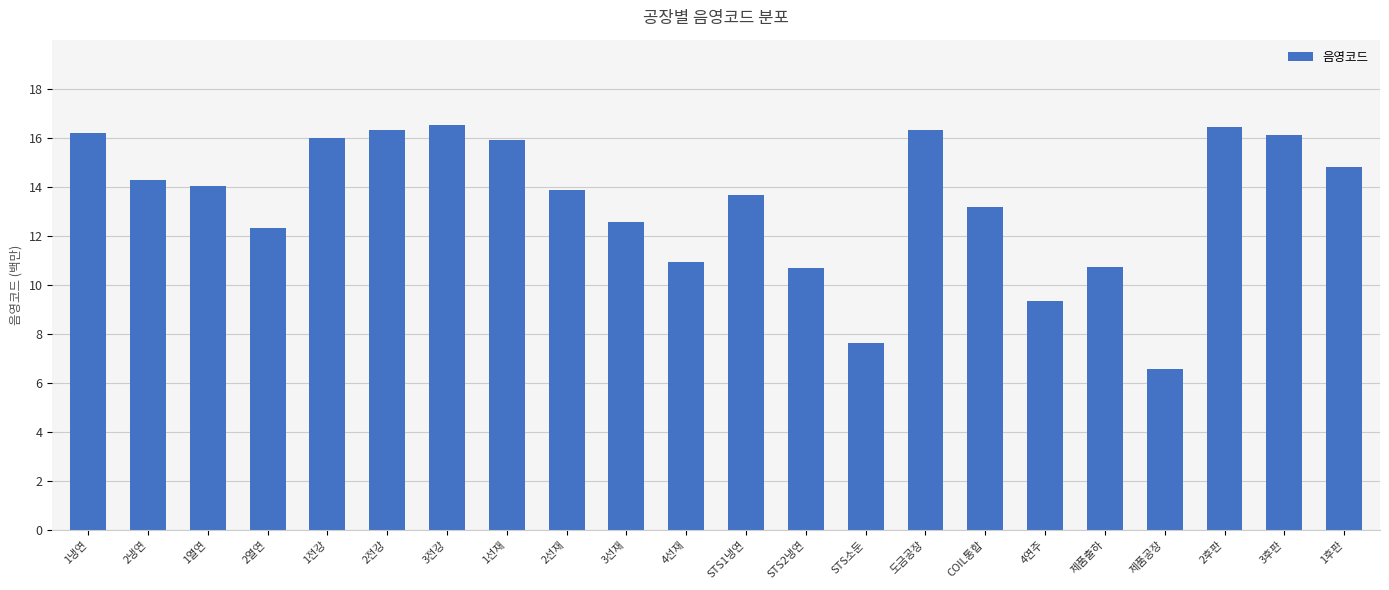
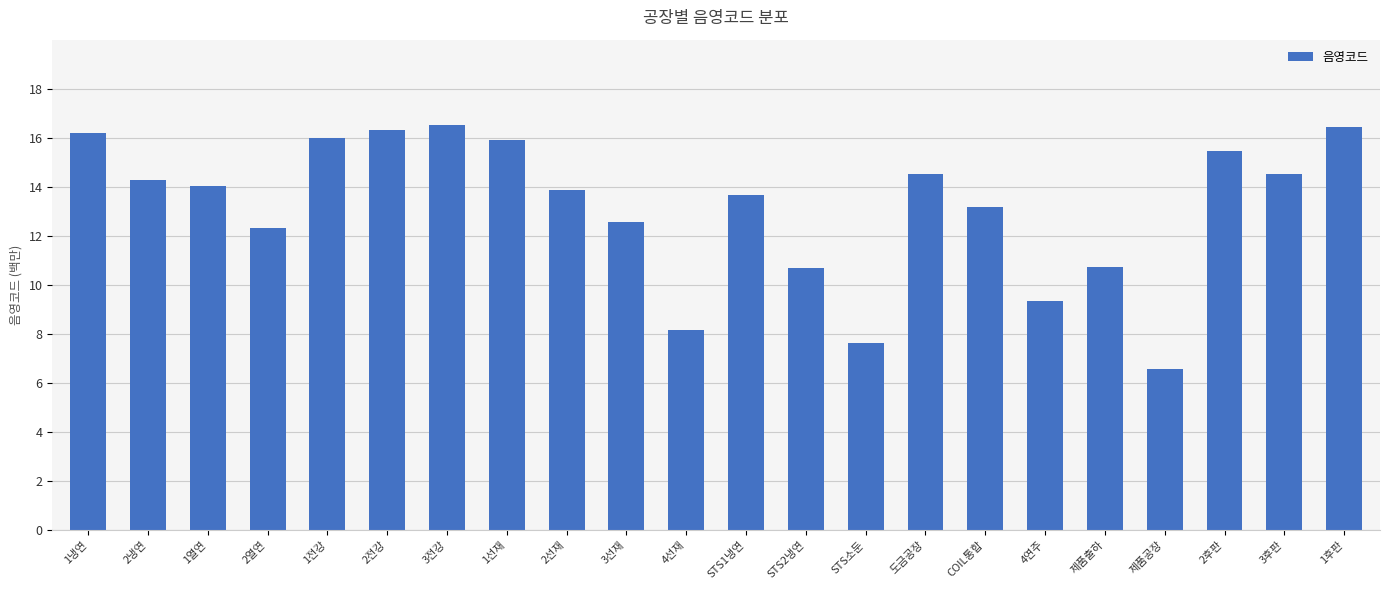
4선재: 10.9 -> 8.2
도금공장: 16.3 -> 14.5
2후판: 16.4 -> 15.5
3후판: 16.1 -> 14.5
1후판: 14.8 -> 16.4
